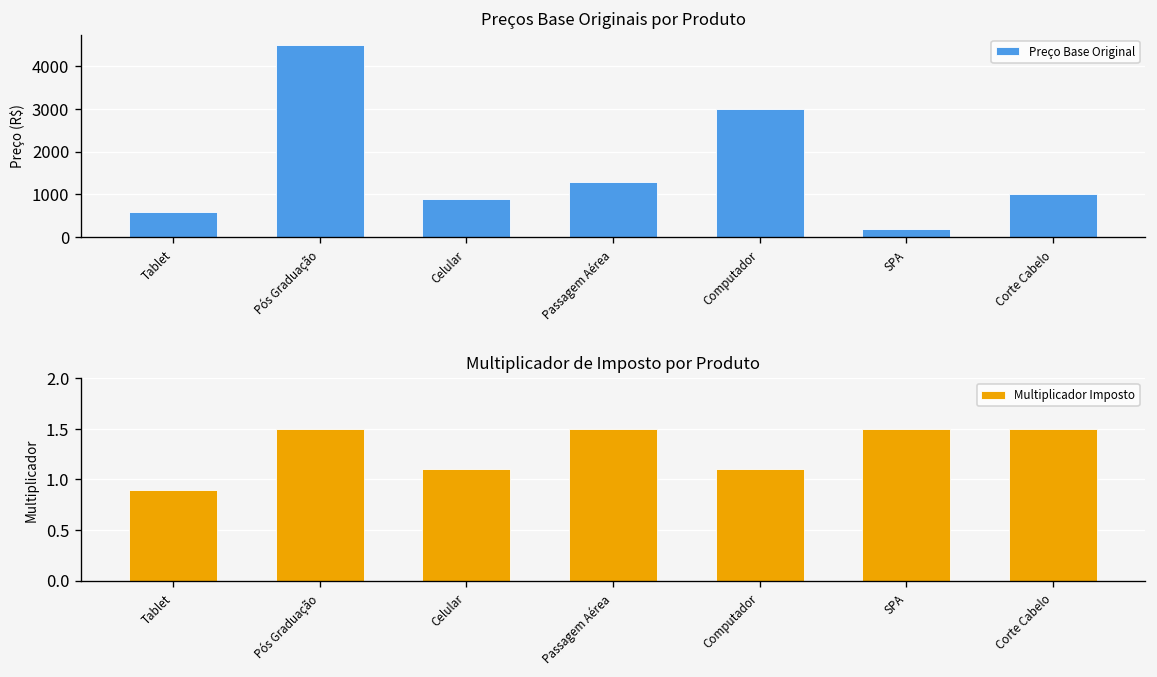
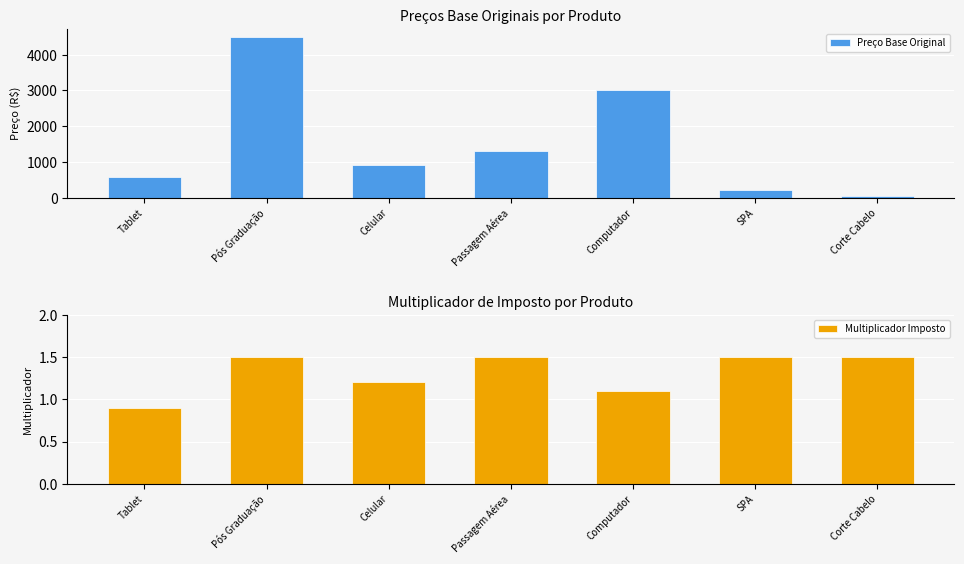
Preços Base Originais por Produto, Corte Cabelo: 1000 -> 100
Multiplicador de Imposto por Produto, Celular: 1.1 -> 1.2
